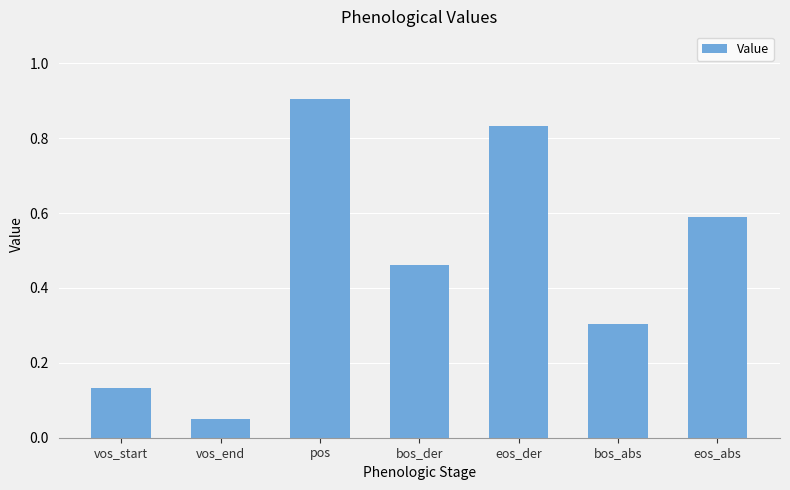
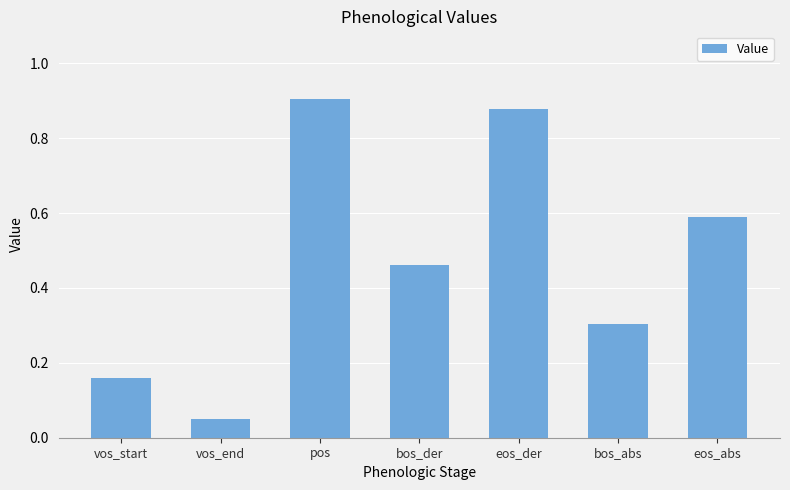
vos_start: 0.13 -> 0.16
eos_der: 0.83 -> 0.88
